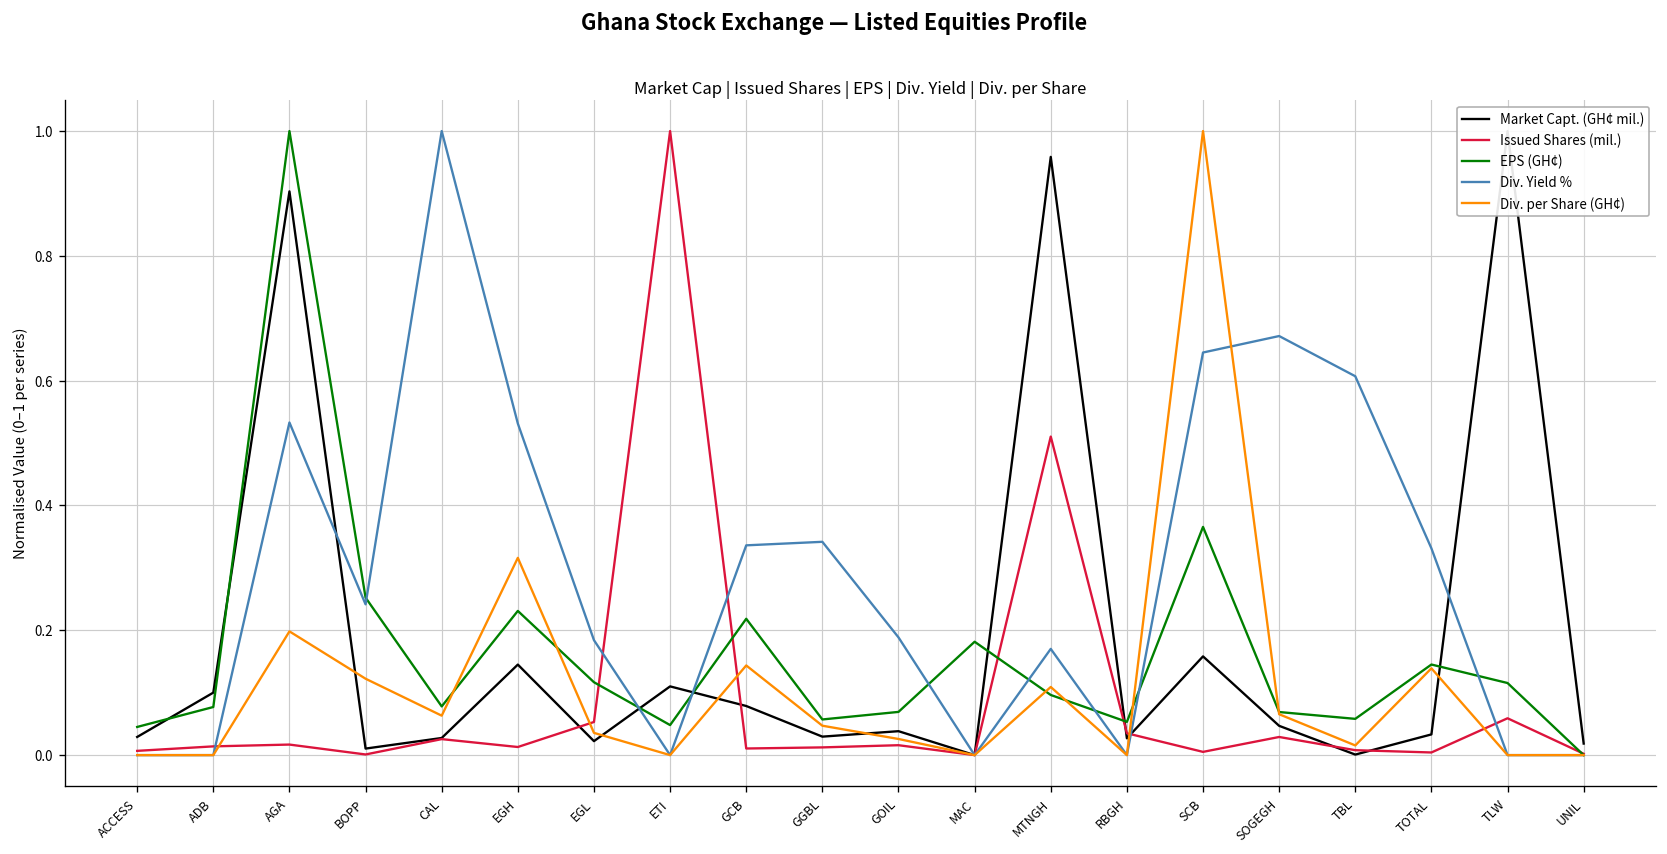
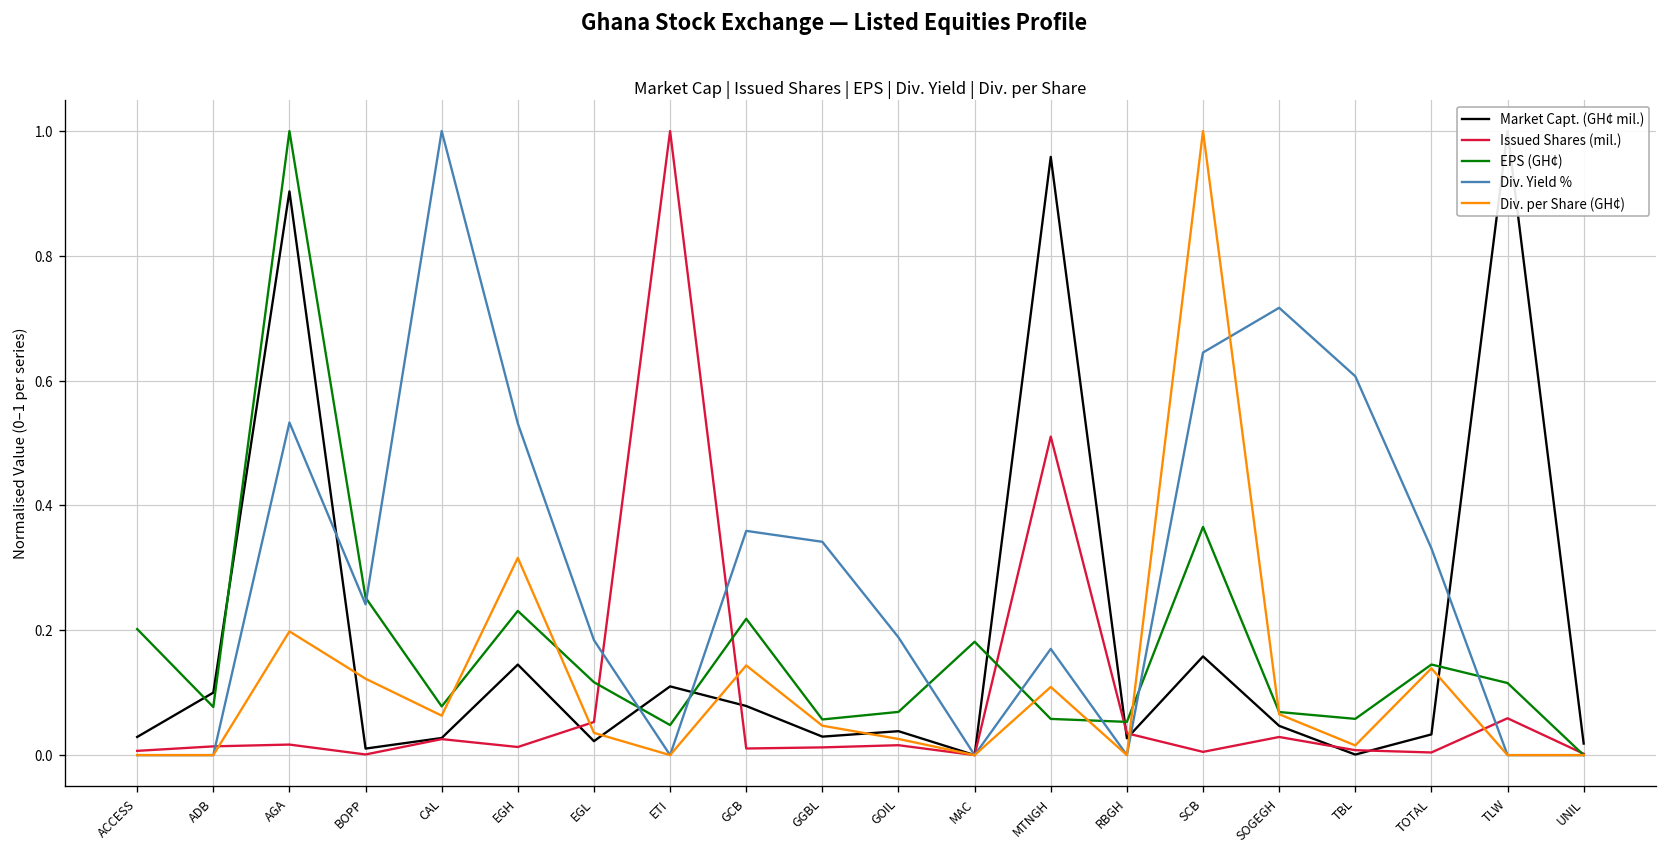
EPS (GH¢), ACCESS: 0.05 -> 0.20
Div. Yield %, GCB: 0.34 -> 0.36
EPS (GH¢), MTNGH: 0.10 -> 0.06
Div. Yield %, SOGEGH: 0.67 -> 0.72
